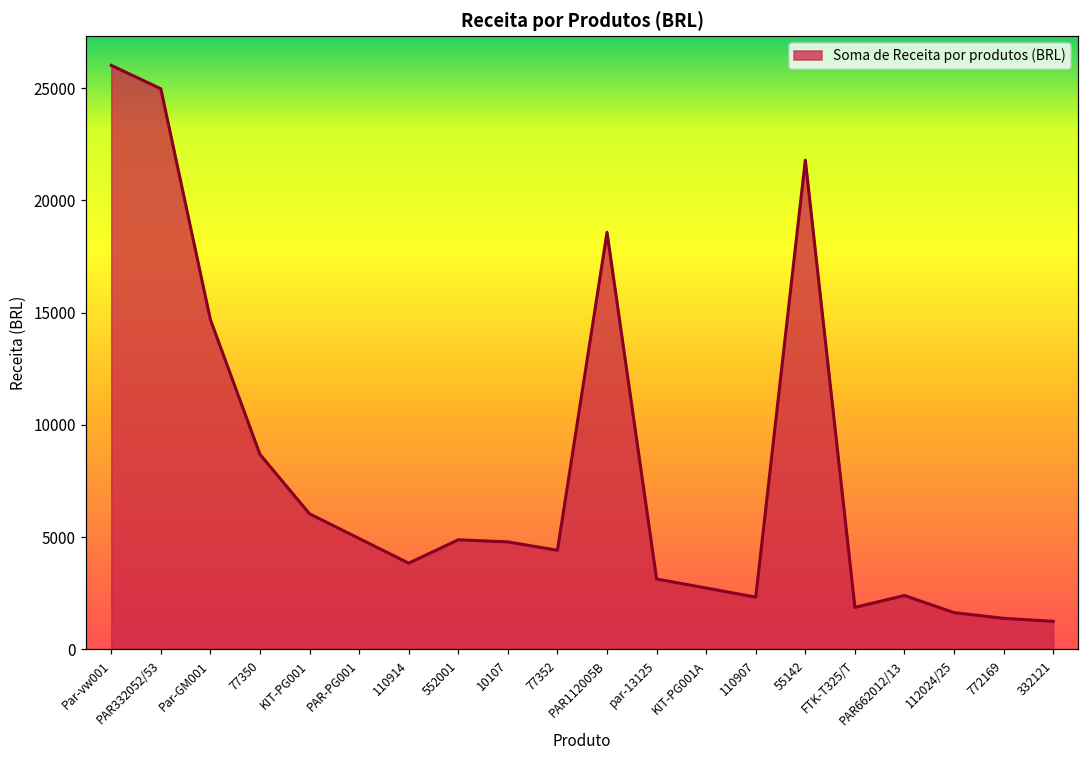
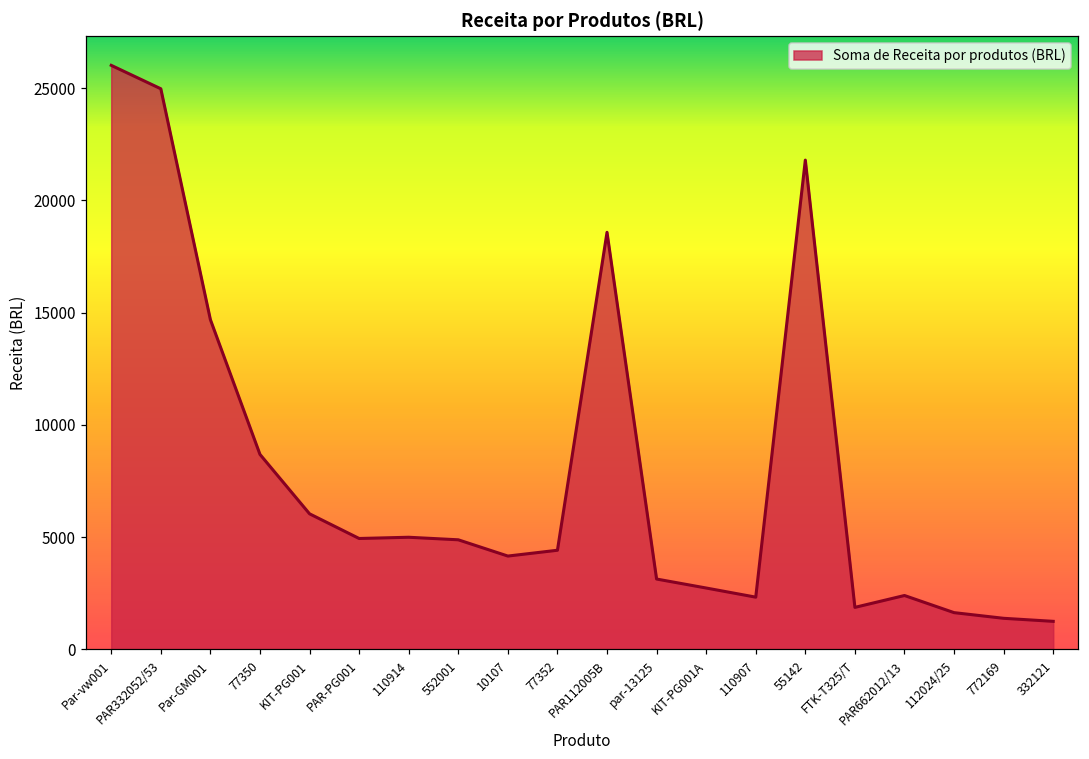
110914: 3800 -> 5000
10107: 4800 -> 4200
